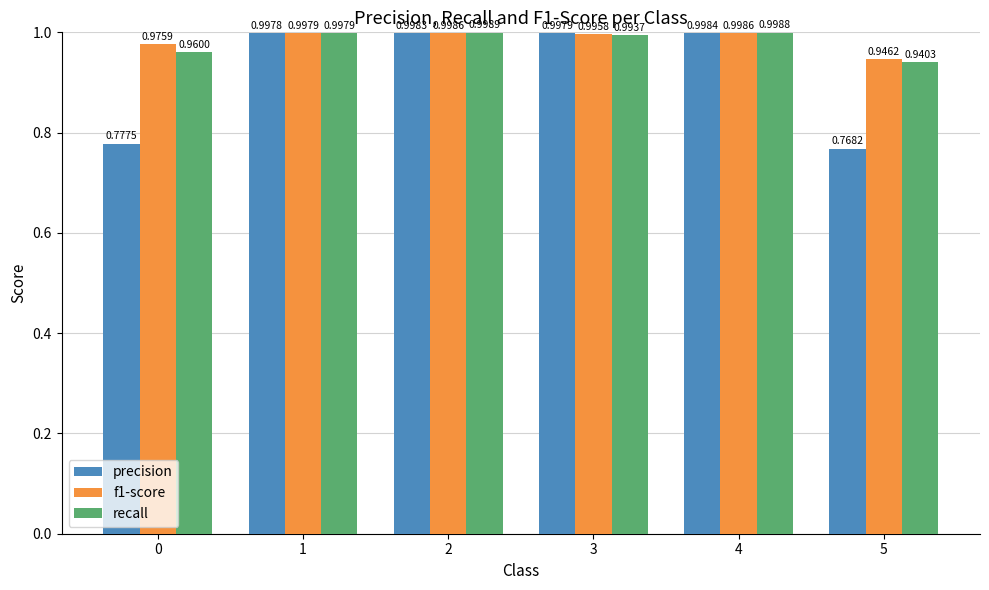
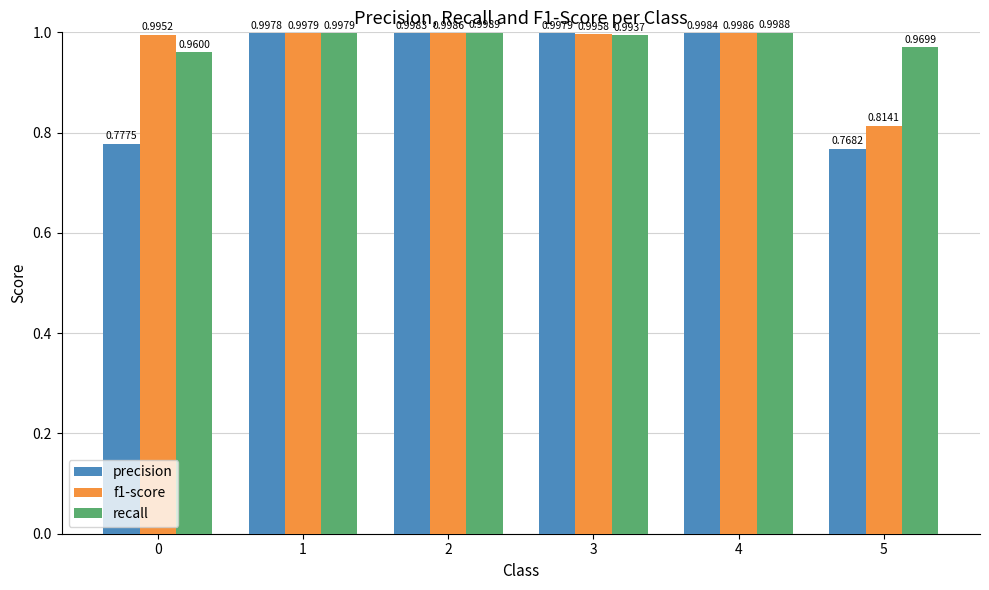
f1-score, 0: 0.9759 -> 0.9952
f1-score, 5: 0.9462 -> 0.8141
recall, 5: 0.9403 -> 0.9699
